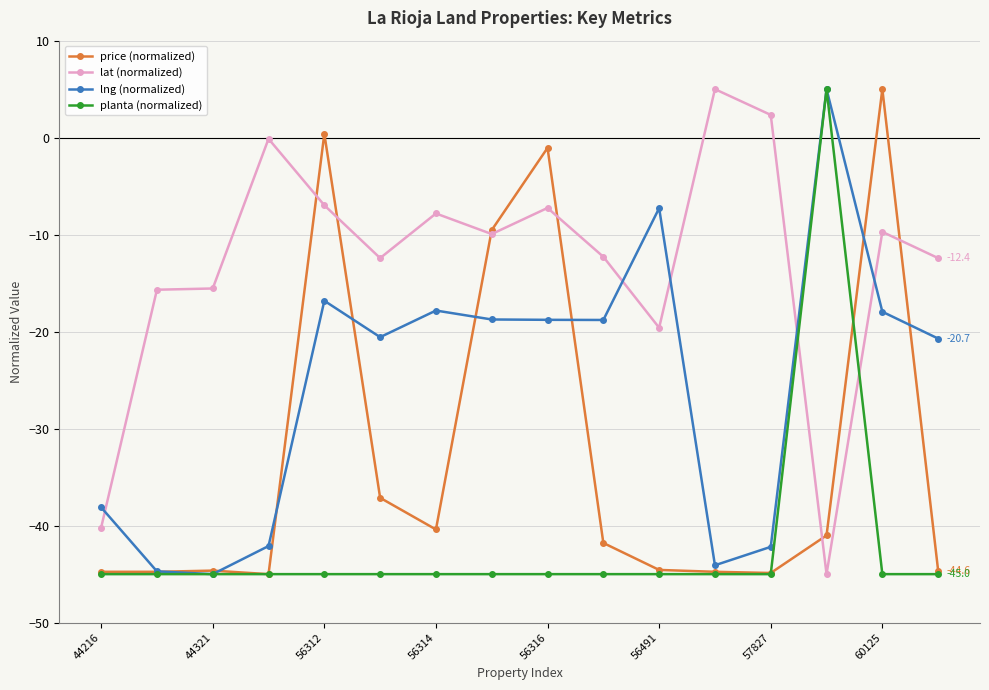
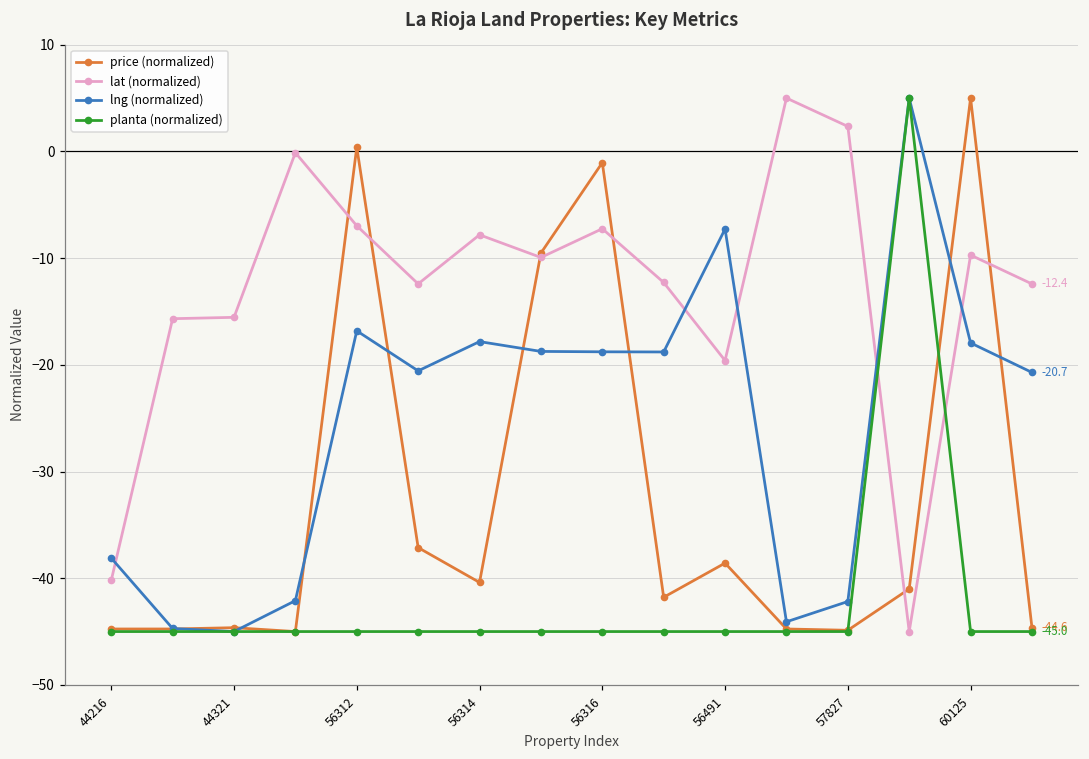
price (normalized), 56491: -45 -> -39
